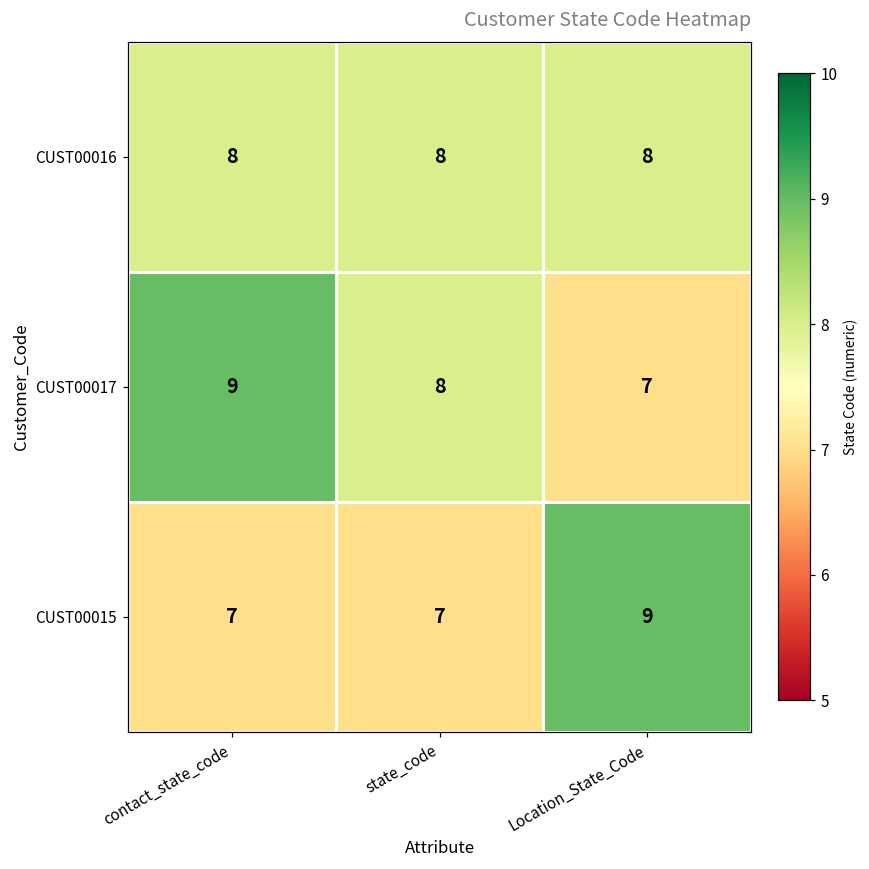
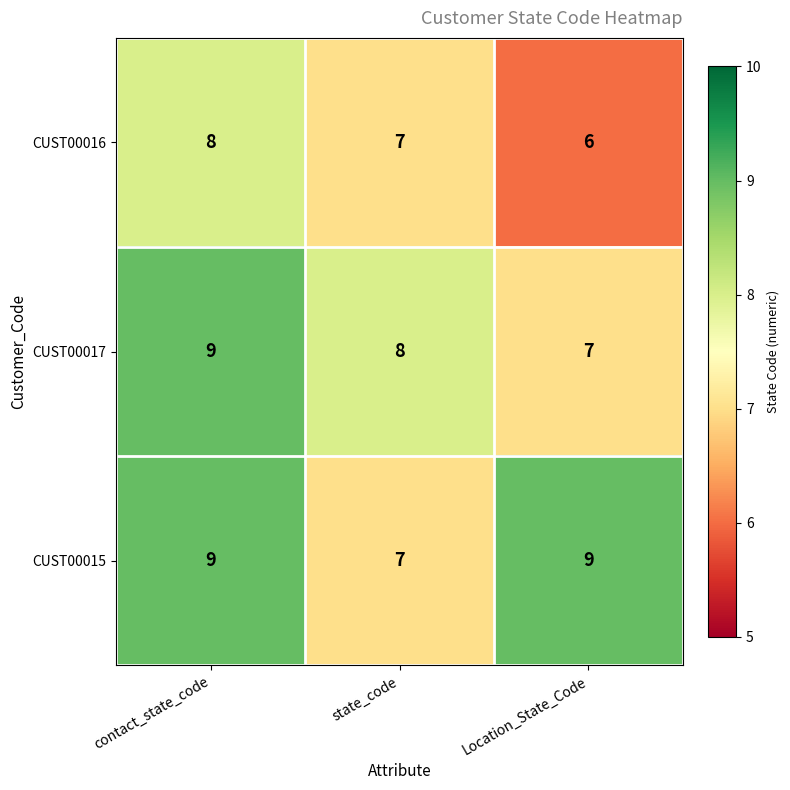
CUST00016, state_code: 8 -> 7
CUST00016, Location_State_Code: 8 -> 6
CUST00015, contact_state_code: 7 -> 9
